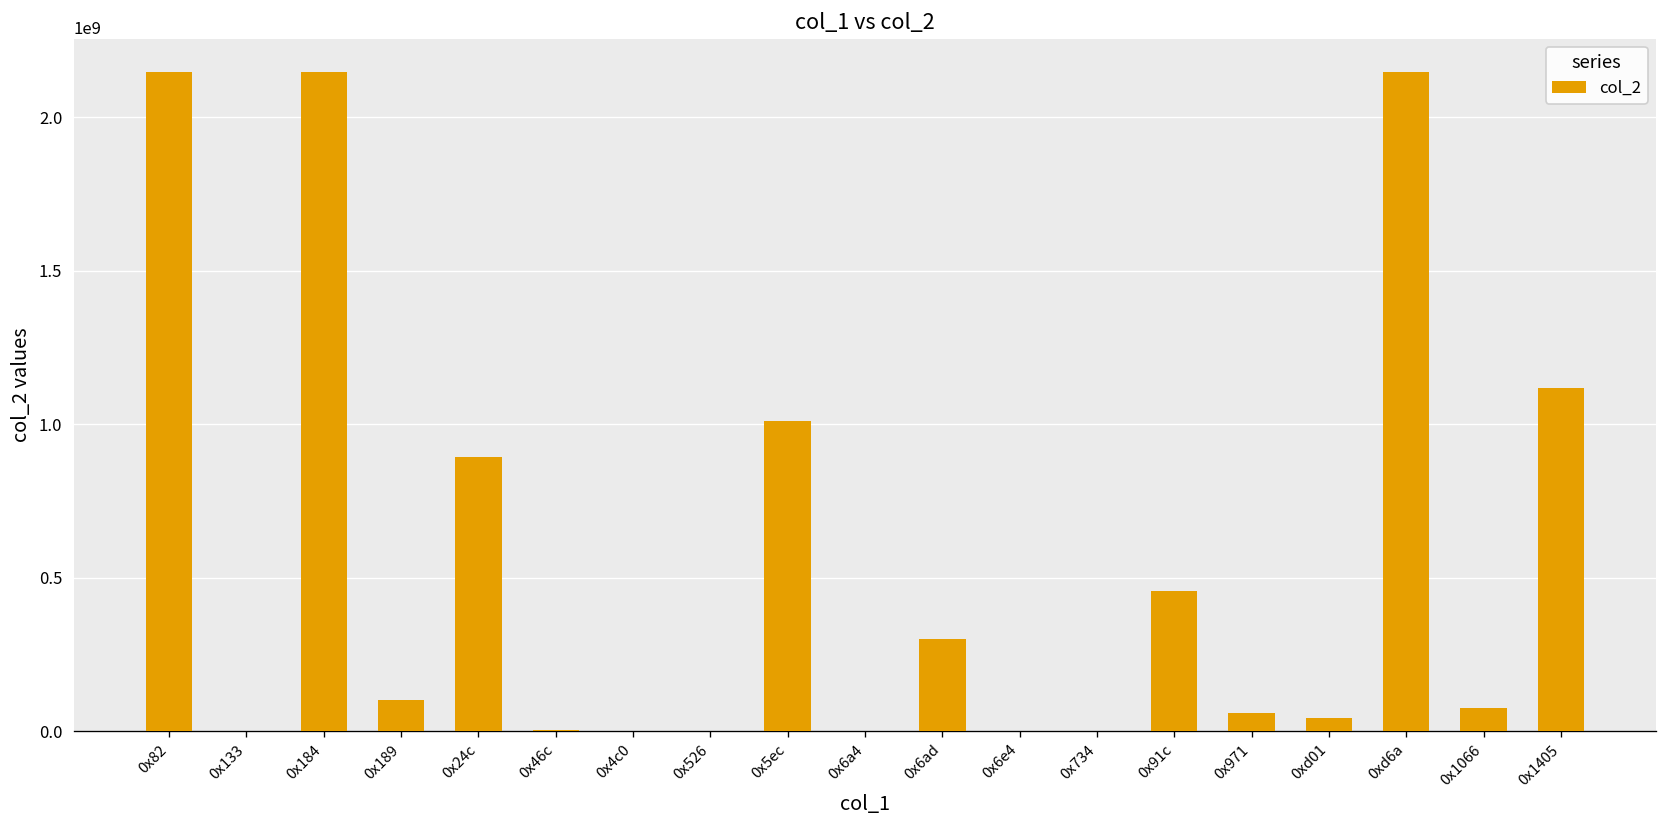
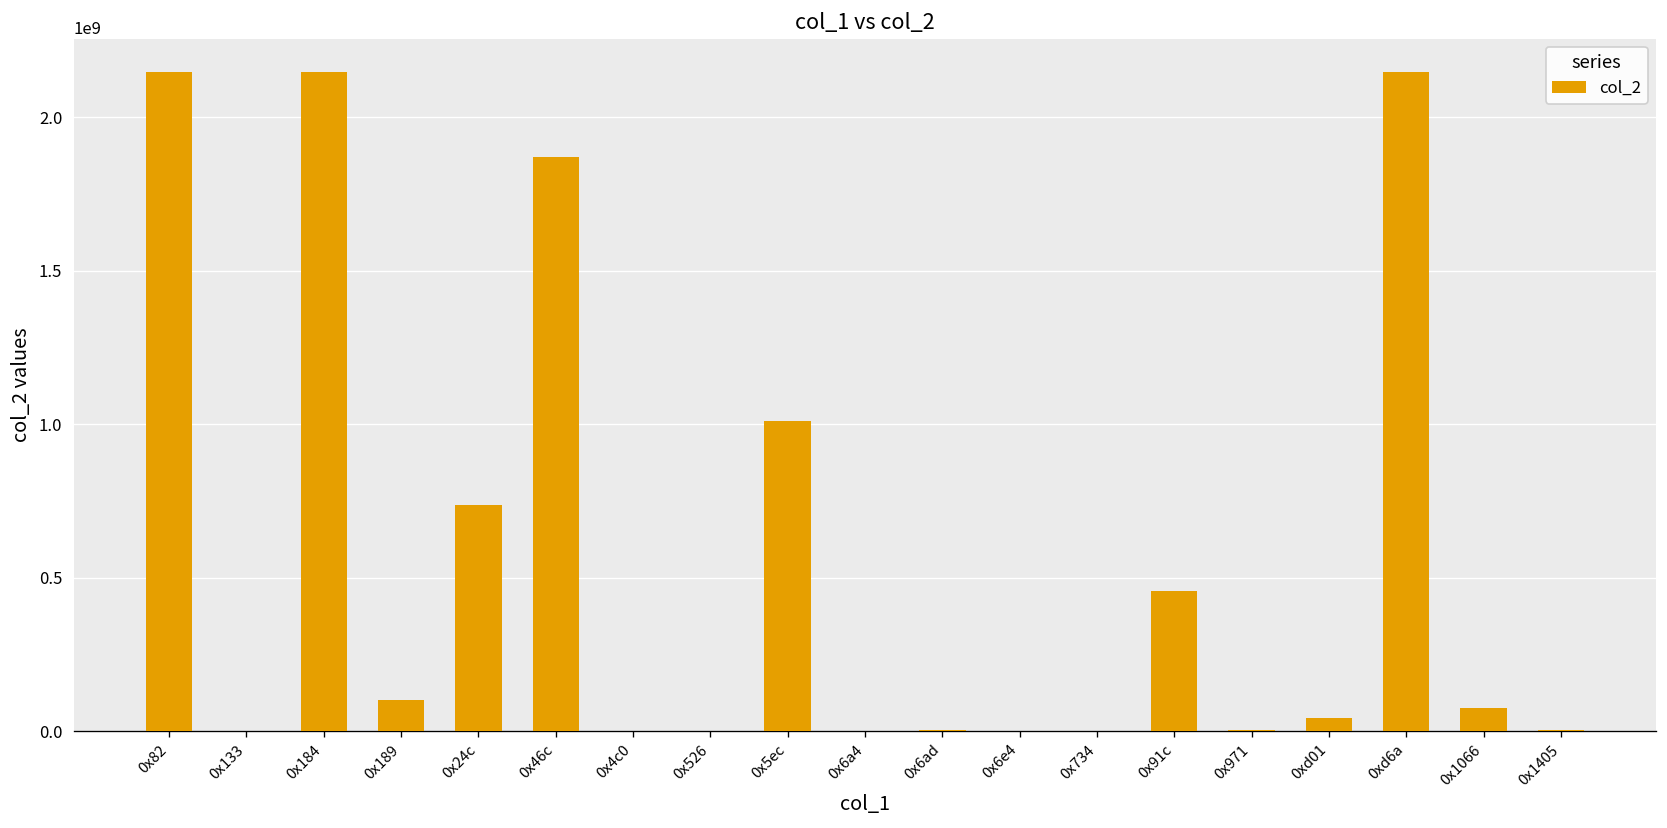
0x24c: 890000000 -> 740000000
0x46c: 0 -> 1870000000
0x6ad: 300000000 -> 0
0x971: 60000000 -> 0
0x1405: 1120000000 -> 0
